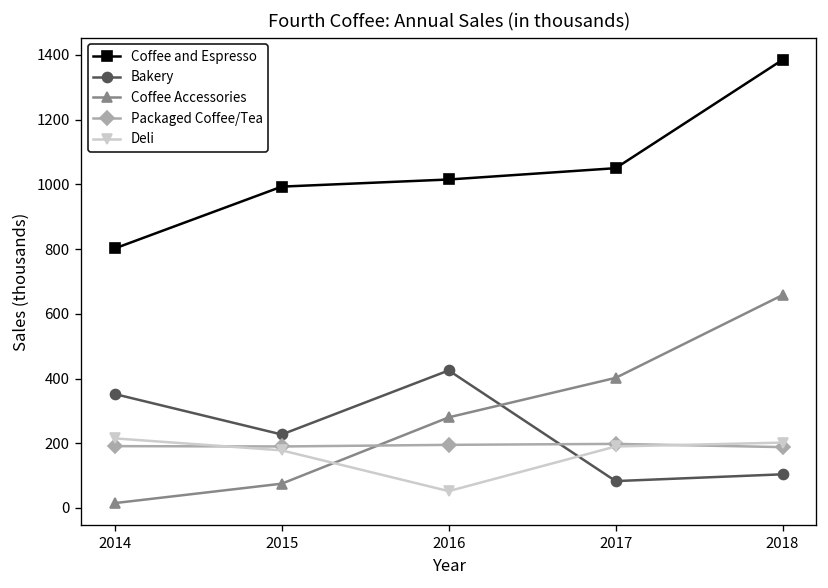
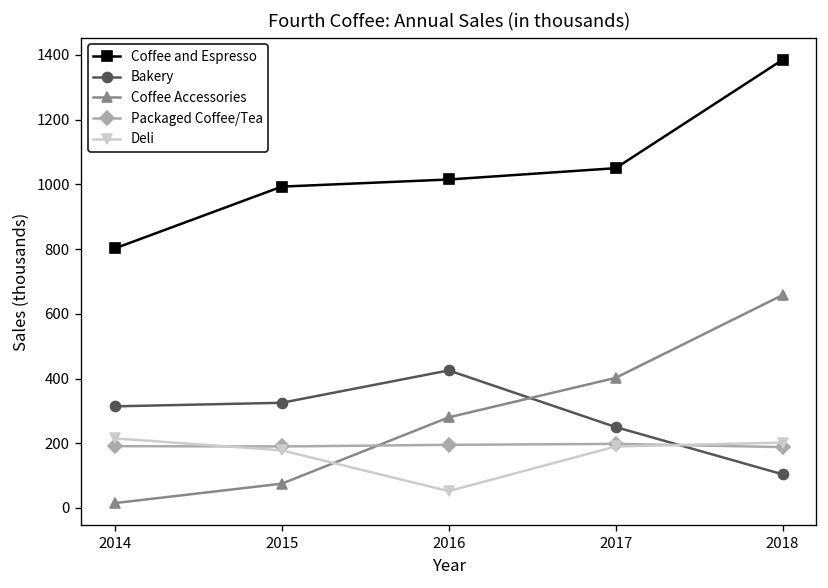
Bakery, 2014: 350 -> 310
Bakery, 2015: 230 -> 330
Bakery, 2017: 80 -> 250
